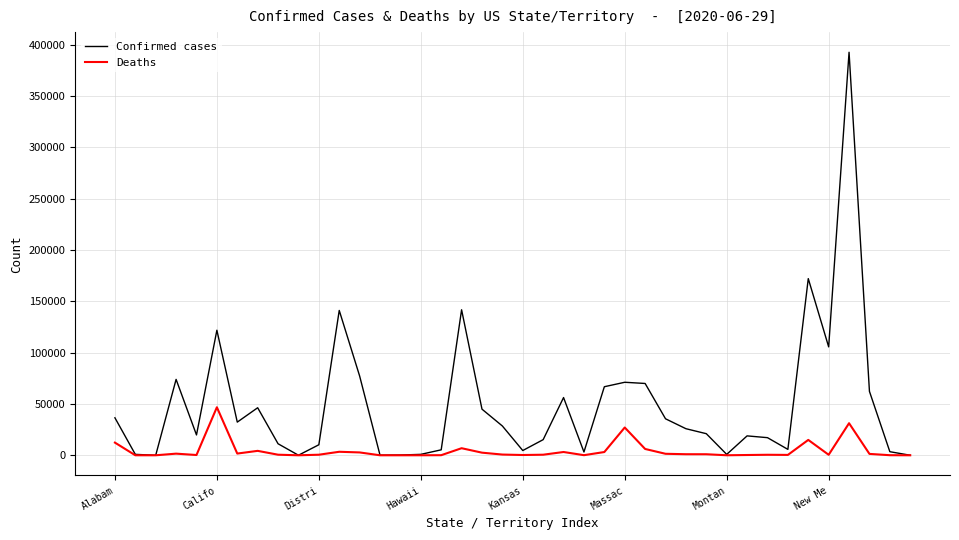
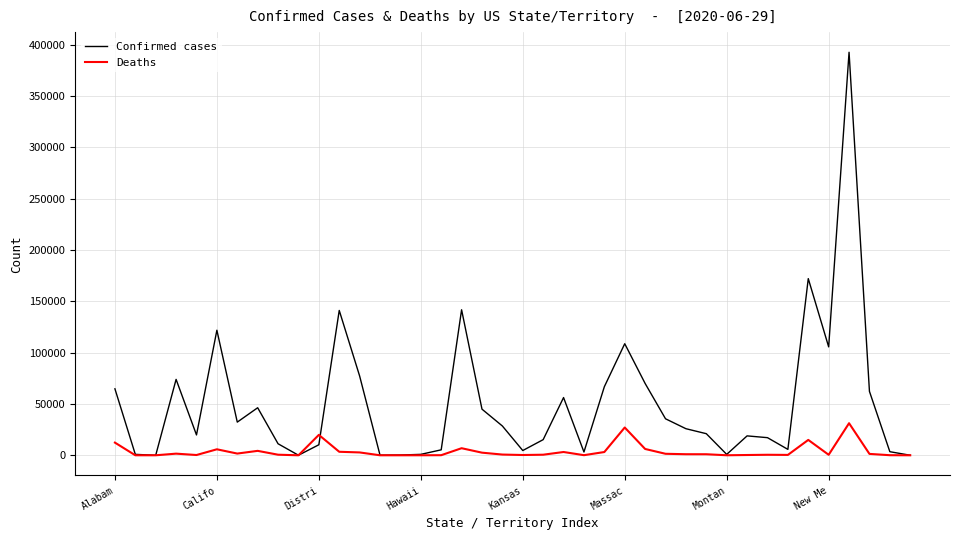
Confirmed cases, Alabam: 37000 -> 65000
Deaths, Califo: 47000 -> 6000
Deaths, Distri: 1000 -> 20000
Confirmed cases, Massac: 71000 -> 109000
